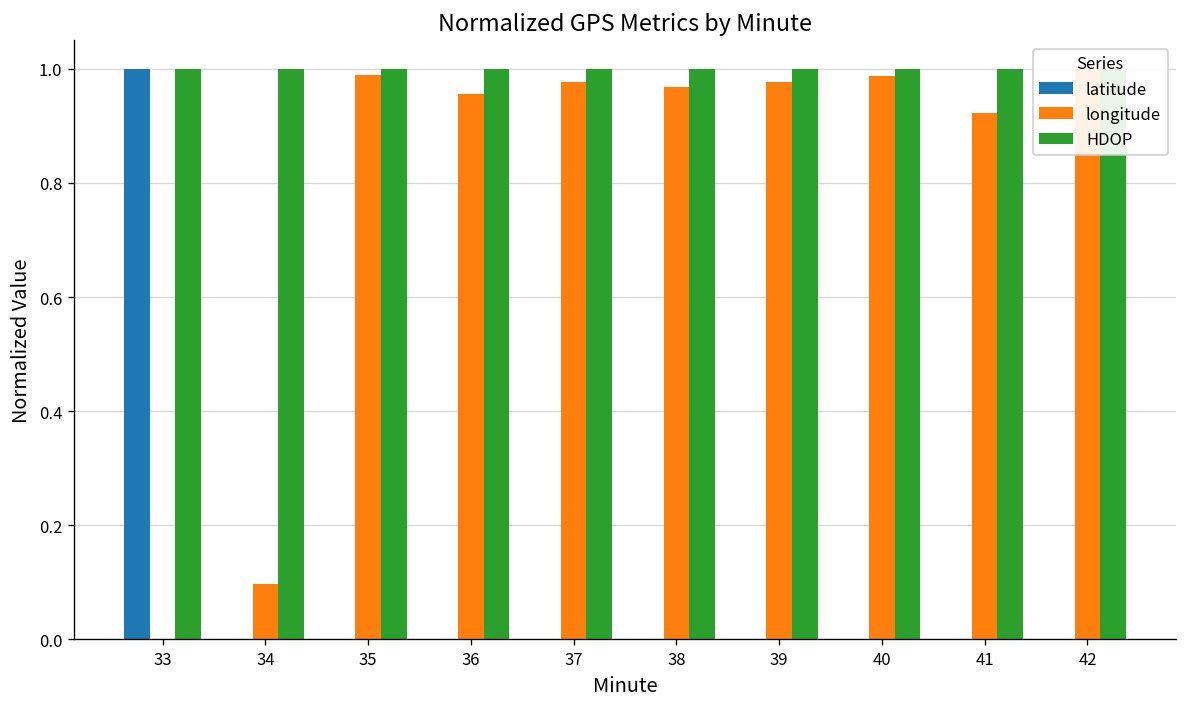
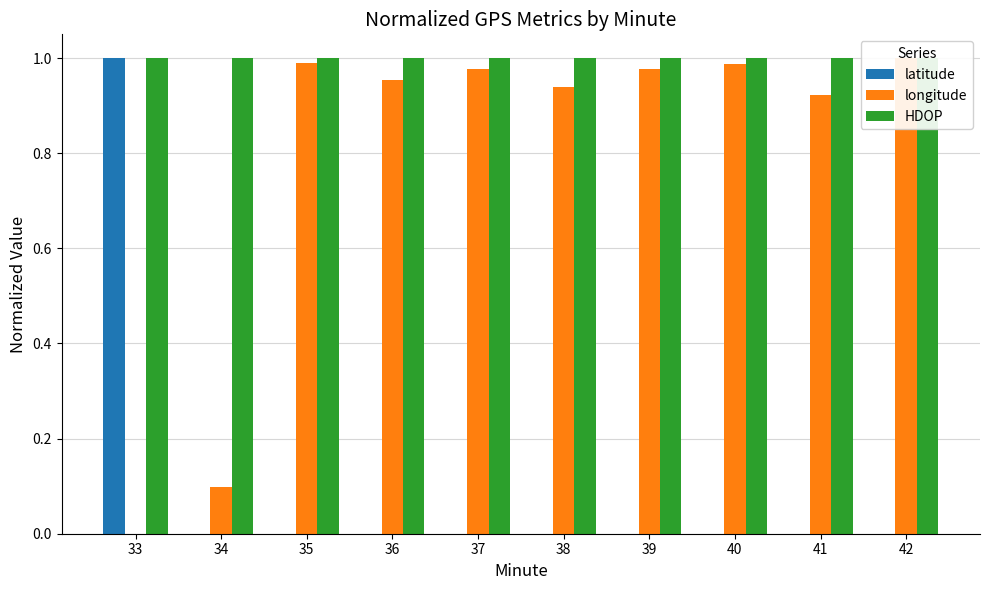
longitude, 38: 0.97 -> 0.94
